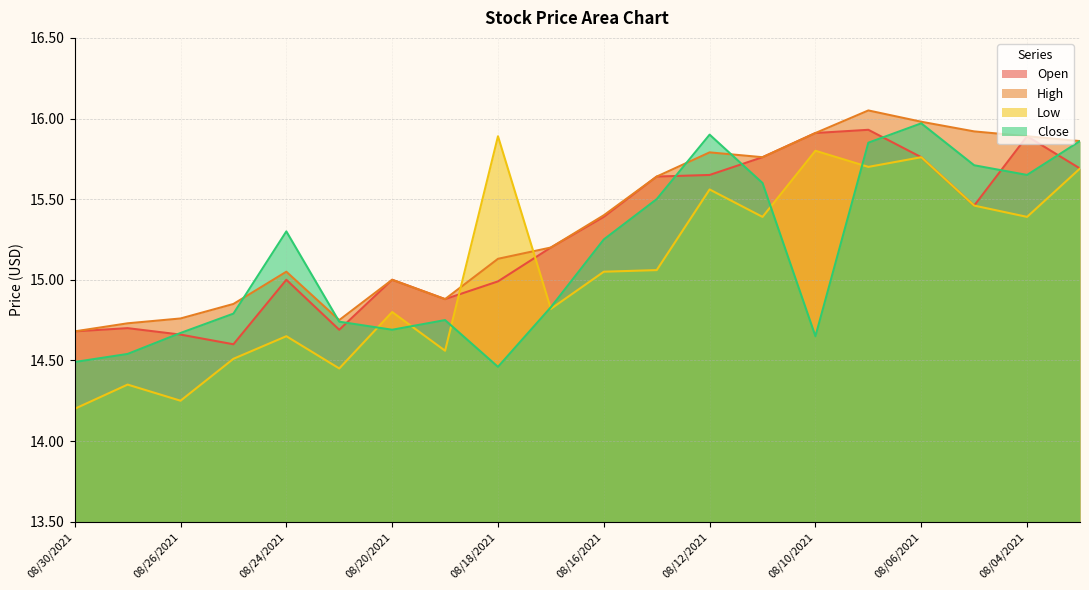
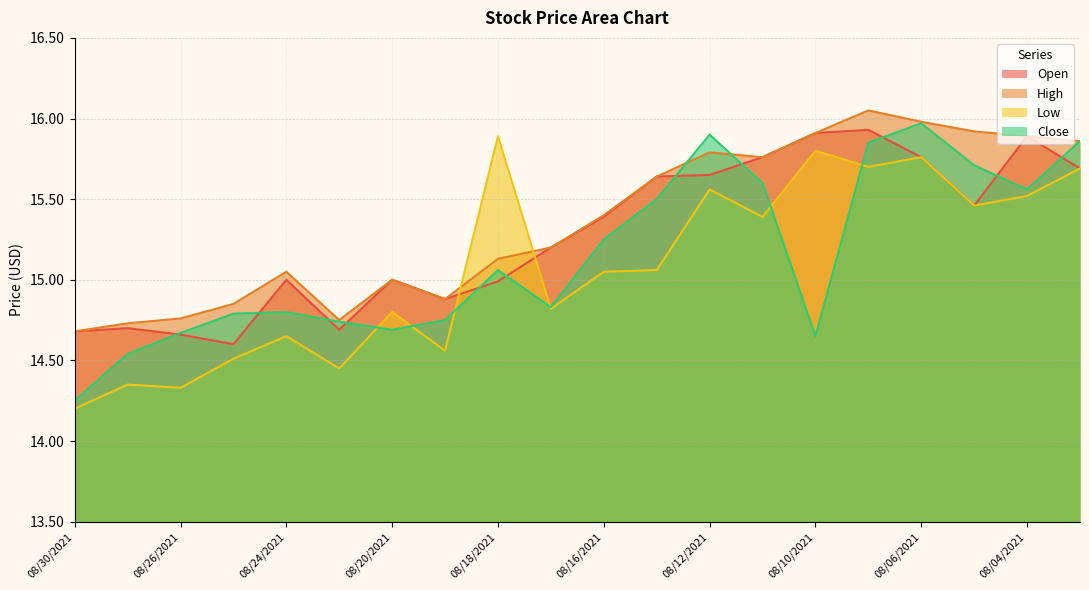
Close, 08/30/2021: 14.49 -> 14.25
Low, 08/26/2021: 14.25 -> 14.33
Close, 08/24/2021: 15.3 -> 14.8
Close, 08/18/2021: 14.46 -> 15.06
Low, 08/04/2021: 15.39 -> 15.52
Close, 08/04/2021: 15.65 -> 15.56
